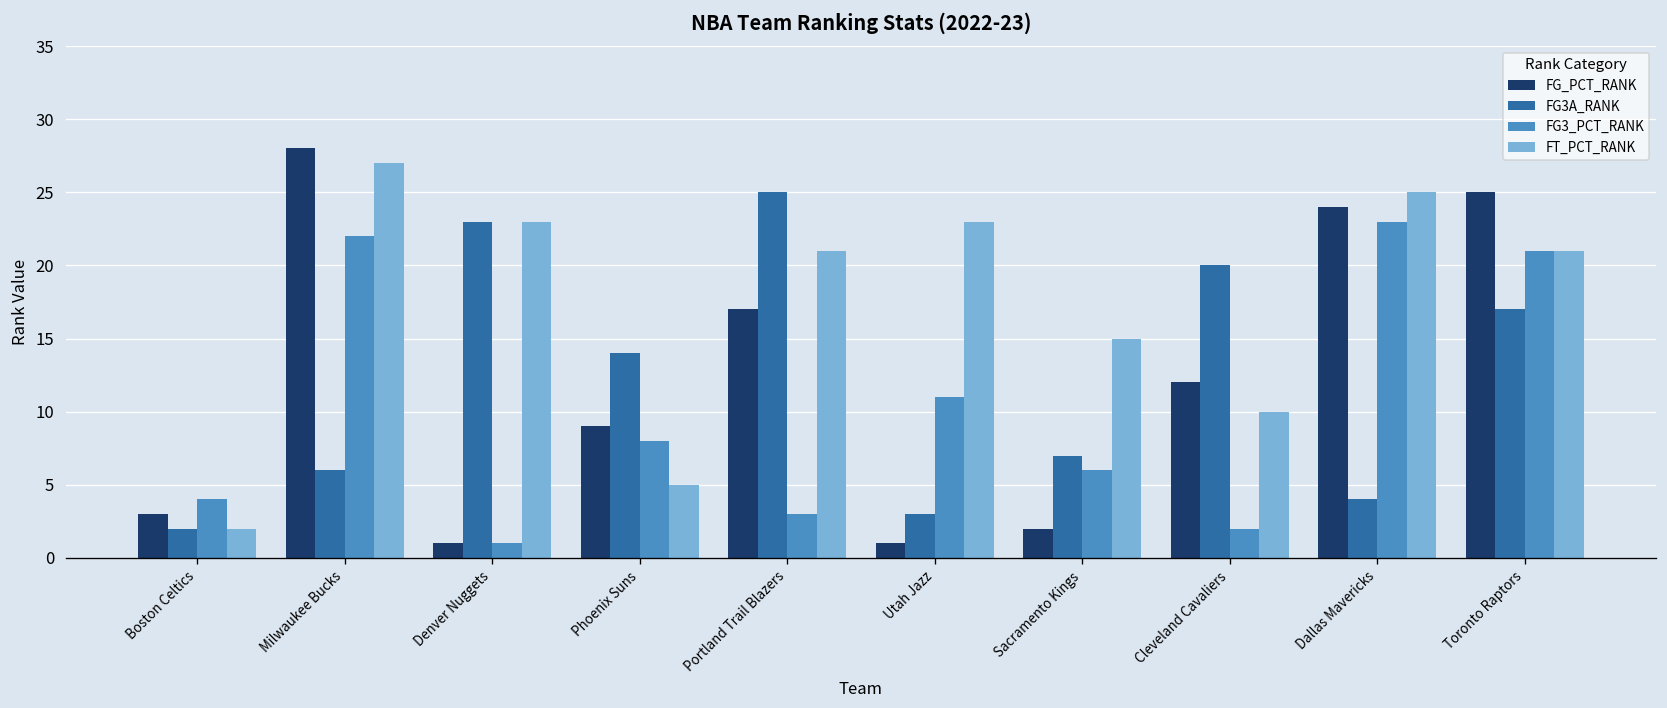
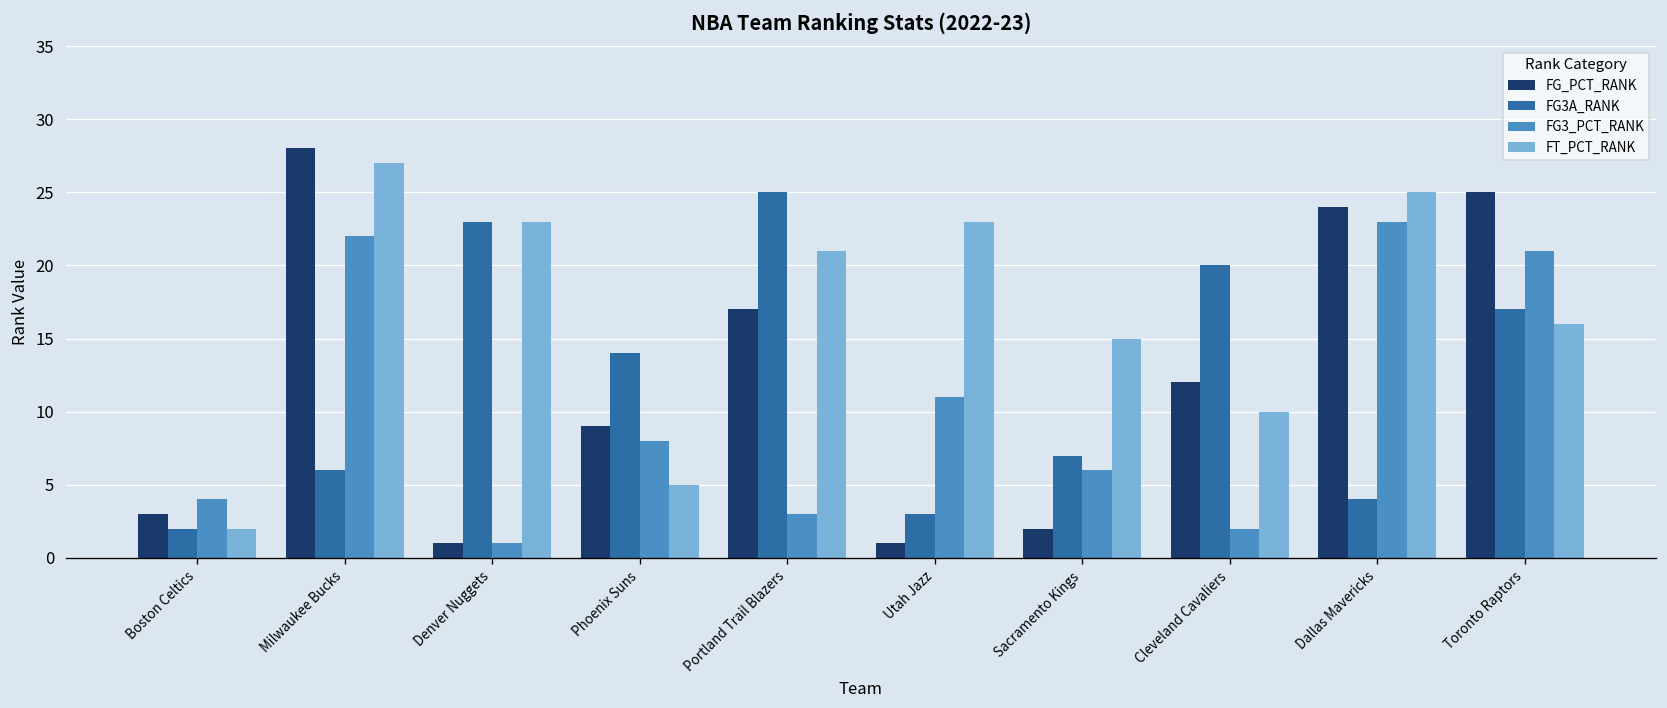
FT_PCT_RANK, Toronto Raptors: 21 -> 16
